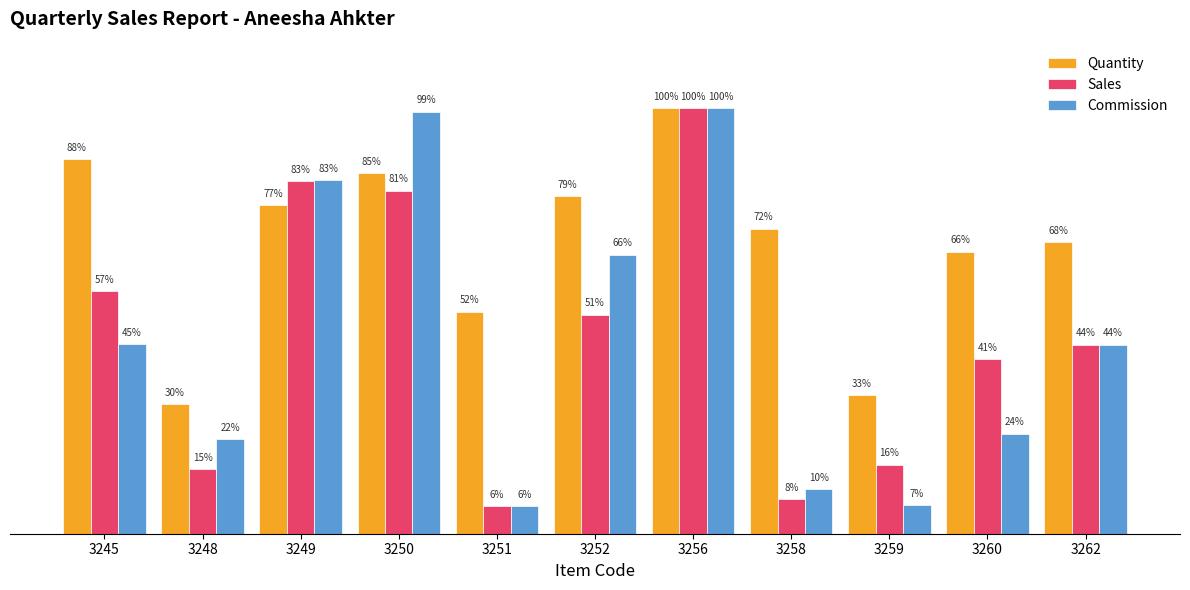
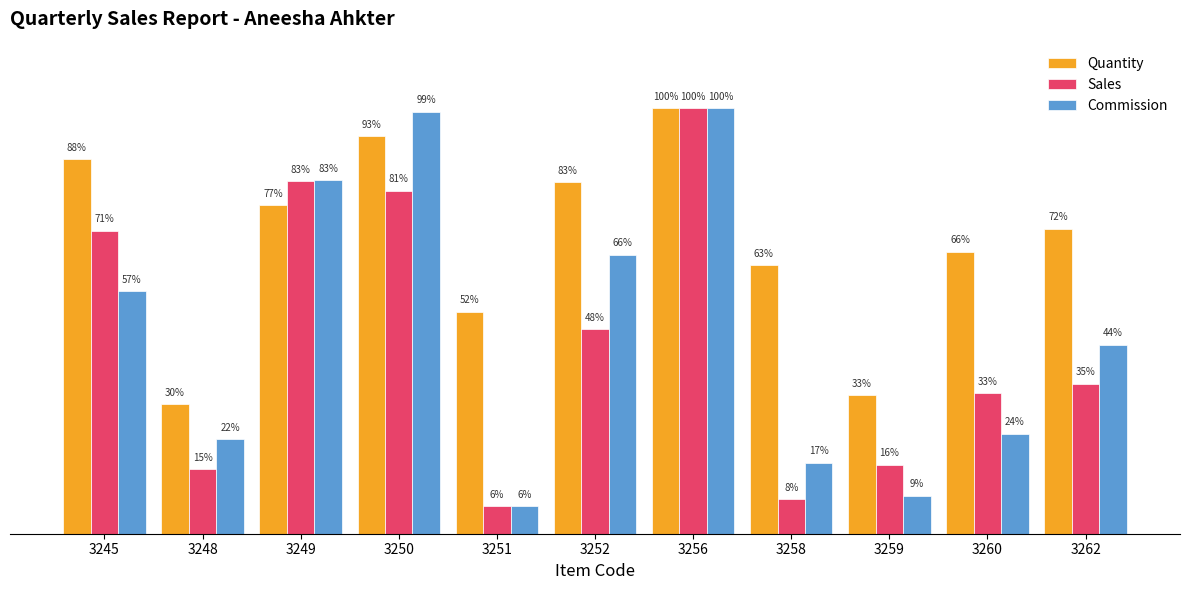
Sales, 3245: 57% -> 71%
Commission, 3245: 45% -> 57%
Quantity, 3250: 85% -> 93%
Quantity, 3252: 79% -> 83%
Sales, 3252: 51% -> 48%
Quantity, 3258: 72% -> 63%
Commission, 3258: 10% -> 17%
Commission, 3259: 7% -> 9%
Sales, 3260: 41% -> 33%
Quantity, 3262: 68% -> 72%
Sales, 3262: 44% -> 35%
